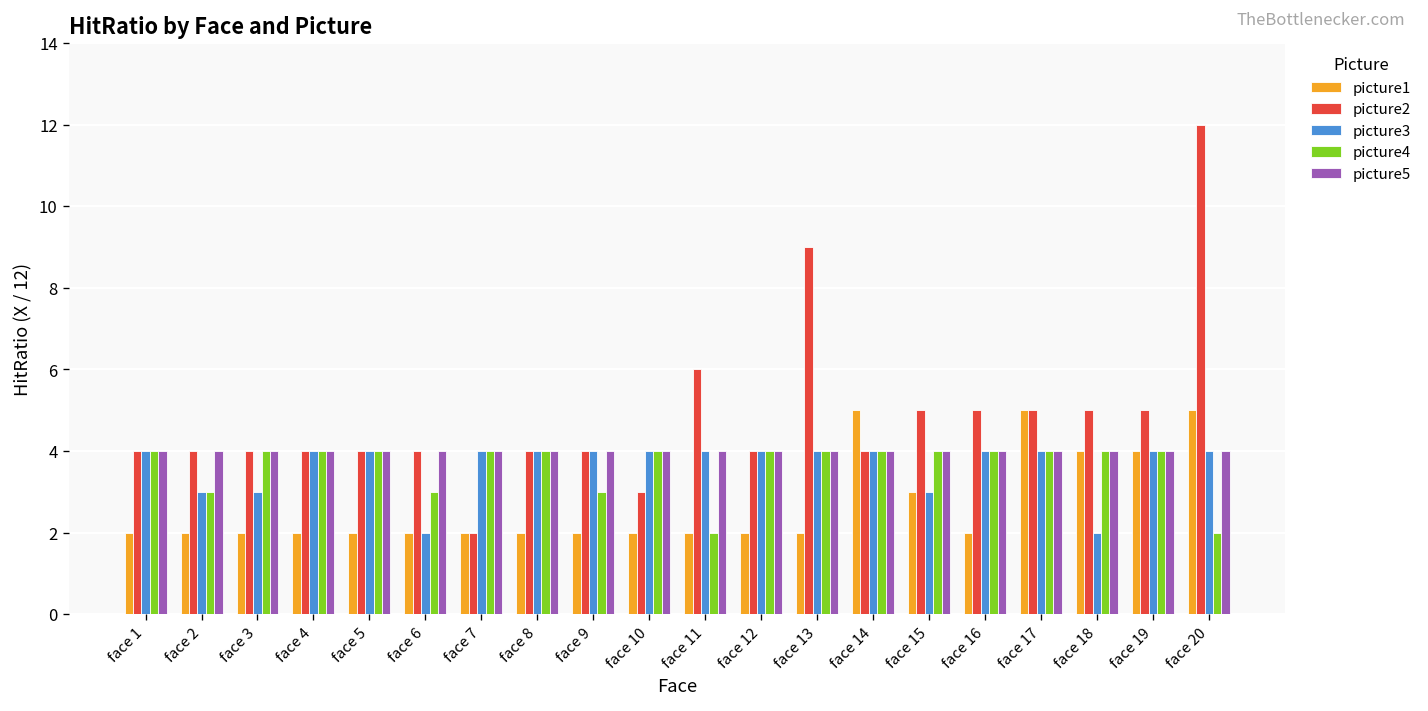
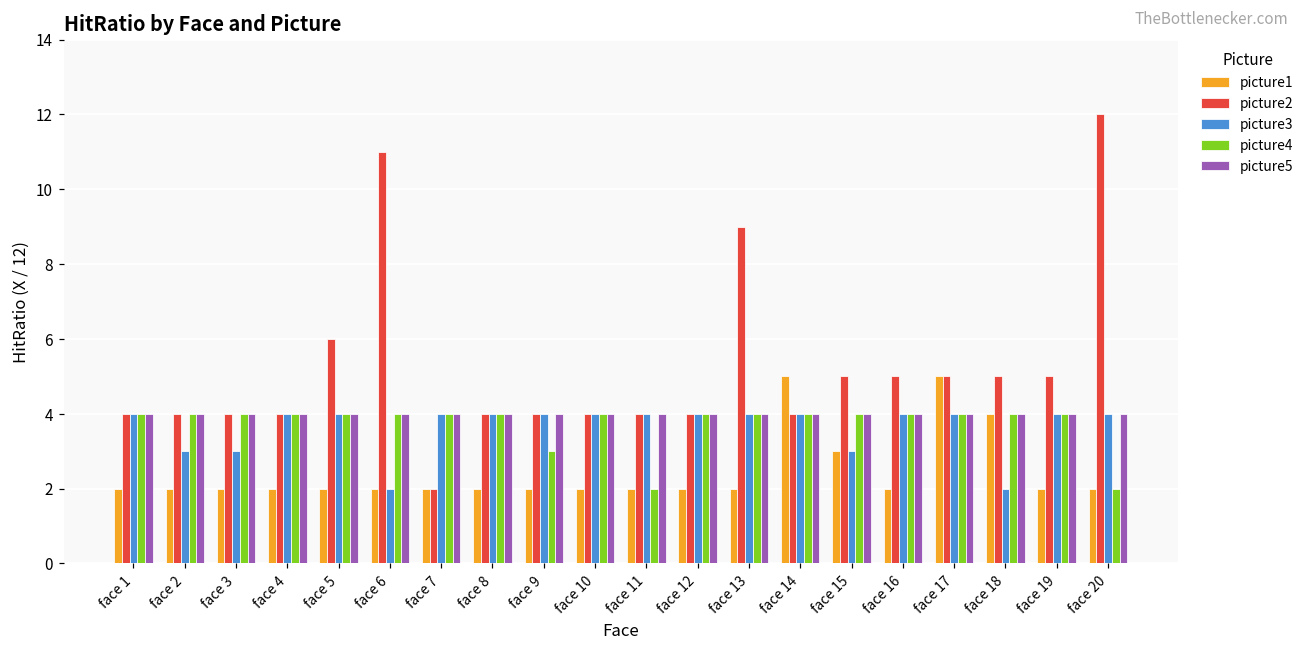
picture4, face 2: 3 -> 4
picture2, face 5: 4 -> 6
picture2, face 6: 4 -> 11
picture4, face 6: 3 -> 4
picture2, face 10: 3 -> 4
picture2, face 11: 6 -> 4
picture1, face 19: 4 -> 2
picture1, face 20: 5 -> 2
